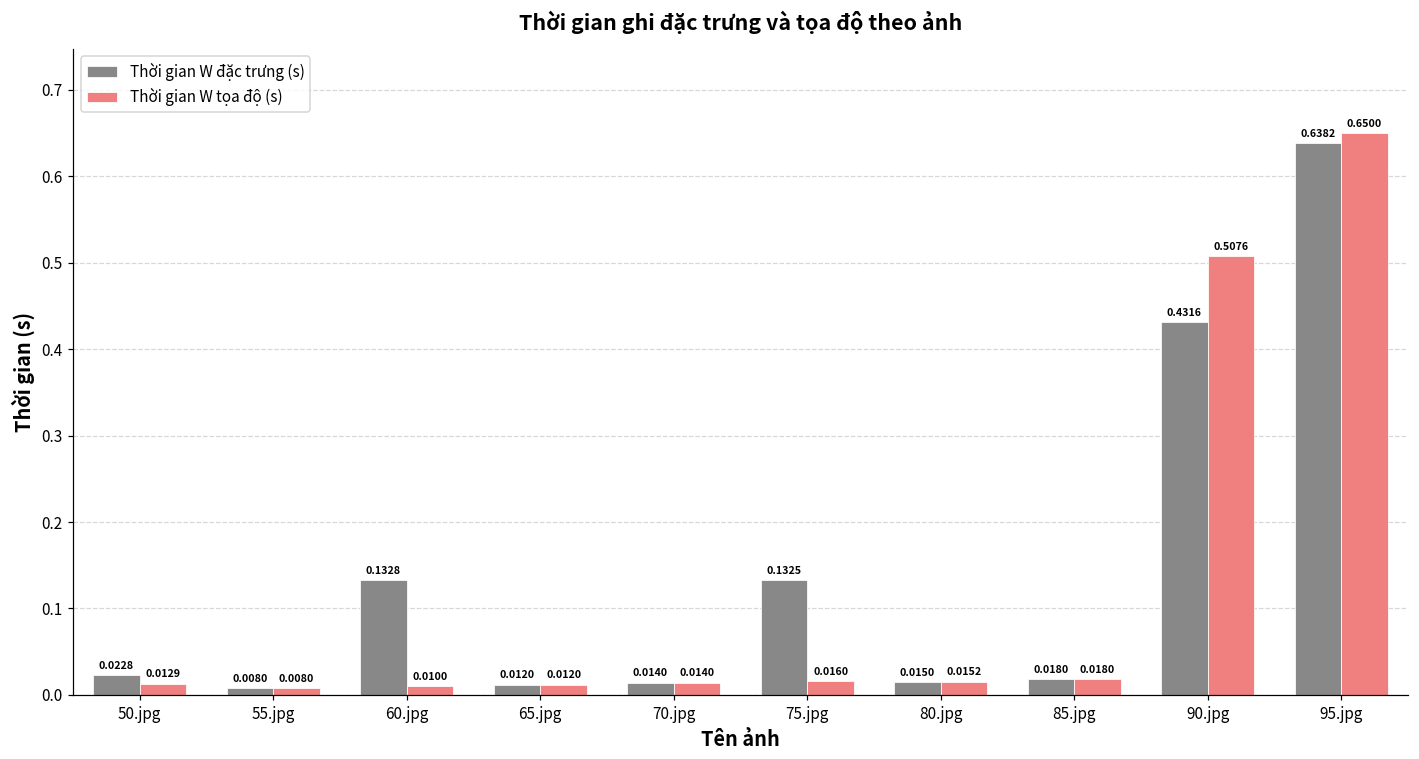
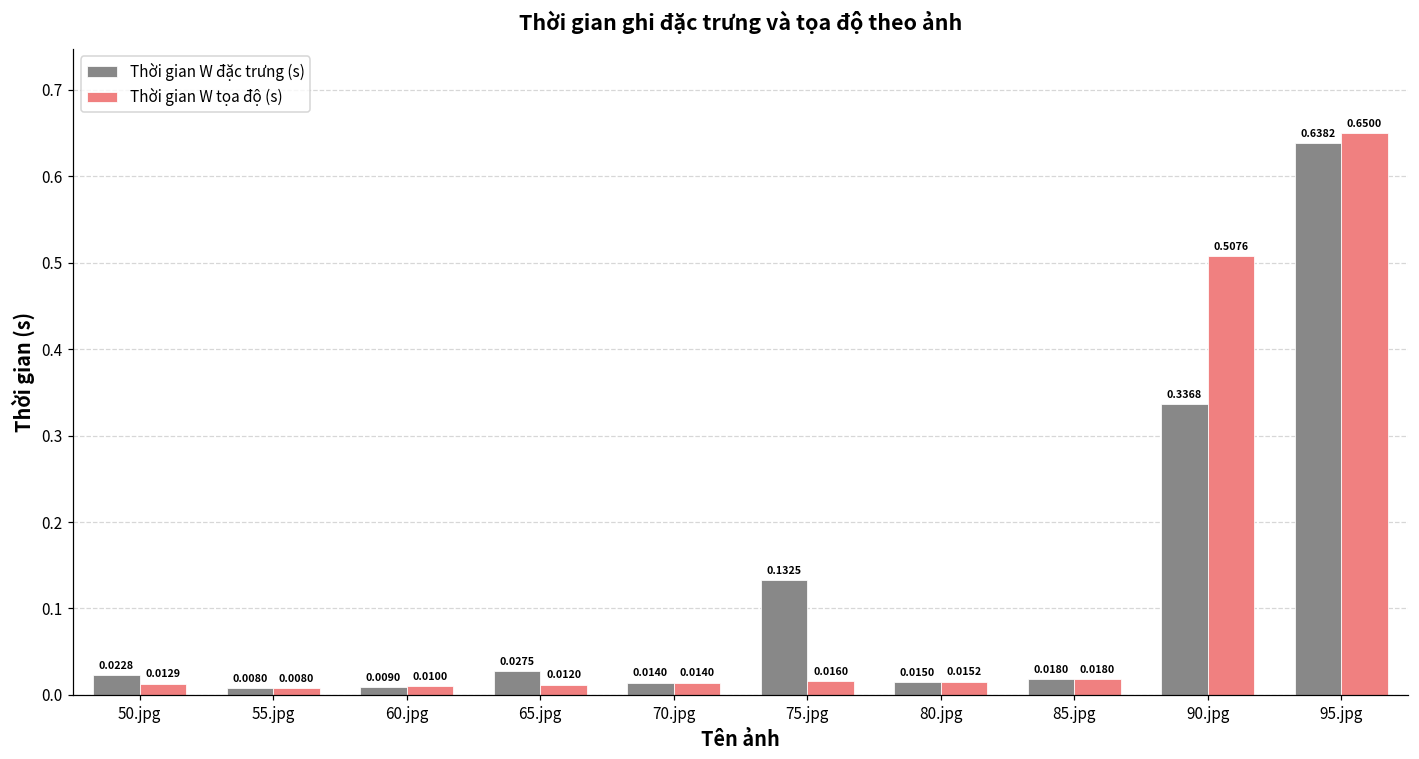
Thời gian W đặc trưng (s), 60.jpg: 0.1328 -> 0.0090
Thời gian W đặc trưng (s), 65.jpg: 0.0120 -> 0.0275
Thời gian W đặc trưng (s), 90.jpg: 0.4316 -> 0.3368
